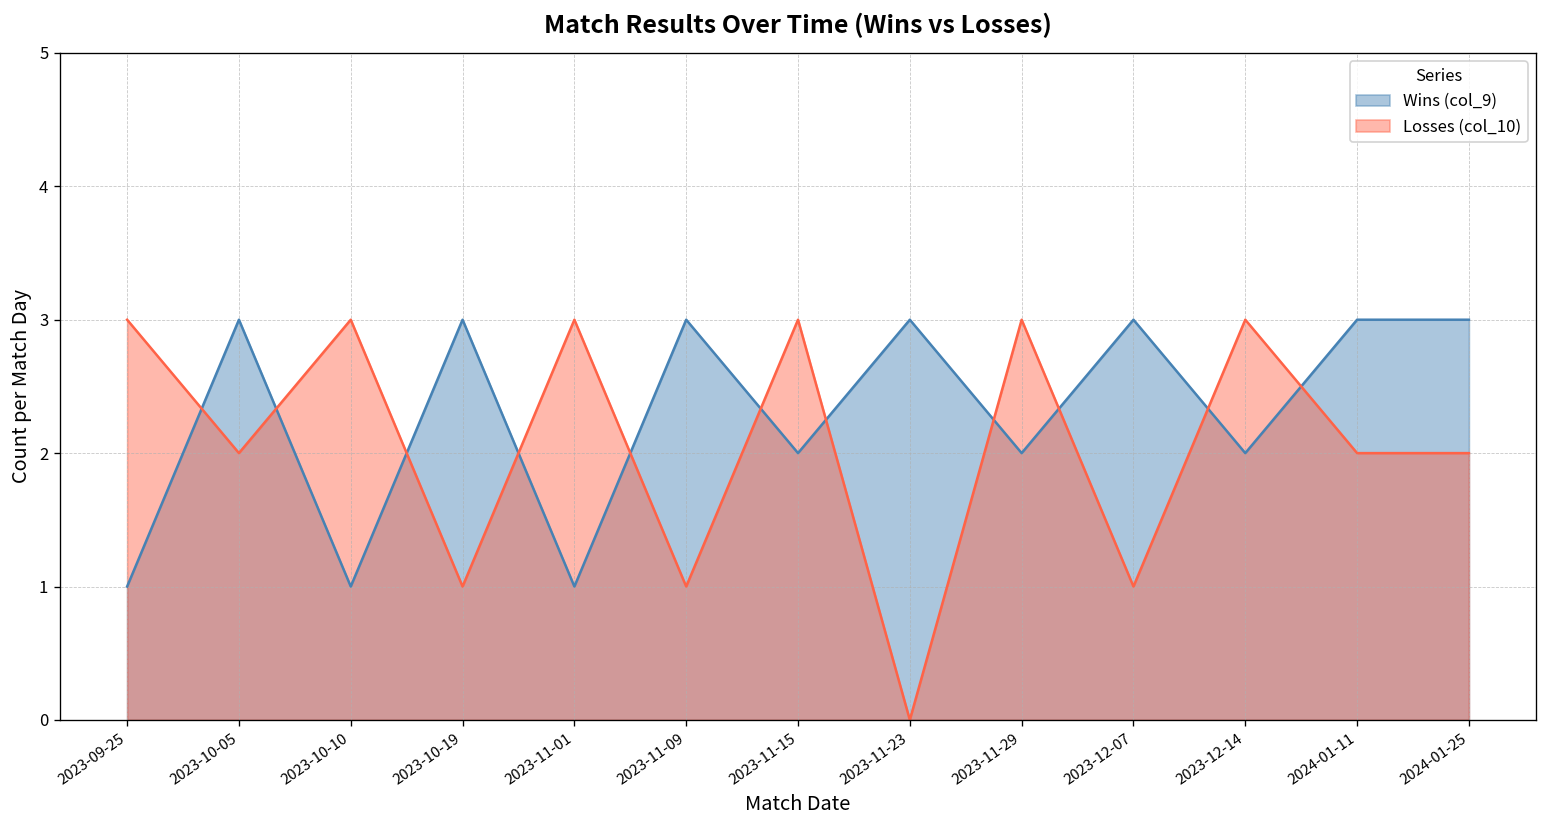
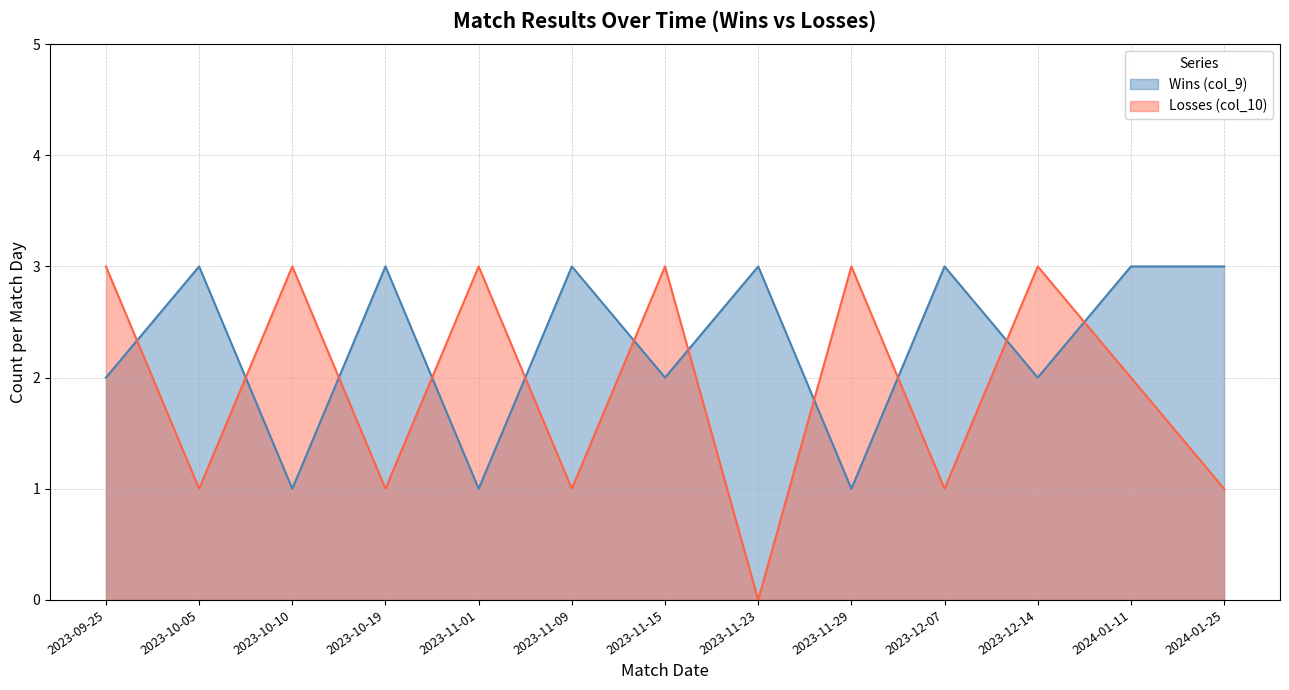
Wins (col_9), 2023-09-25: 1 -> 2
Losses (col_10), 2023-10-05: 2 -> 1
Wins (col_9), 2023-11-29: 2 -> 1
Losses (col_10), 2024-01-25: 2 -> 1
